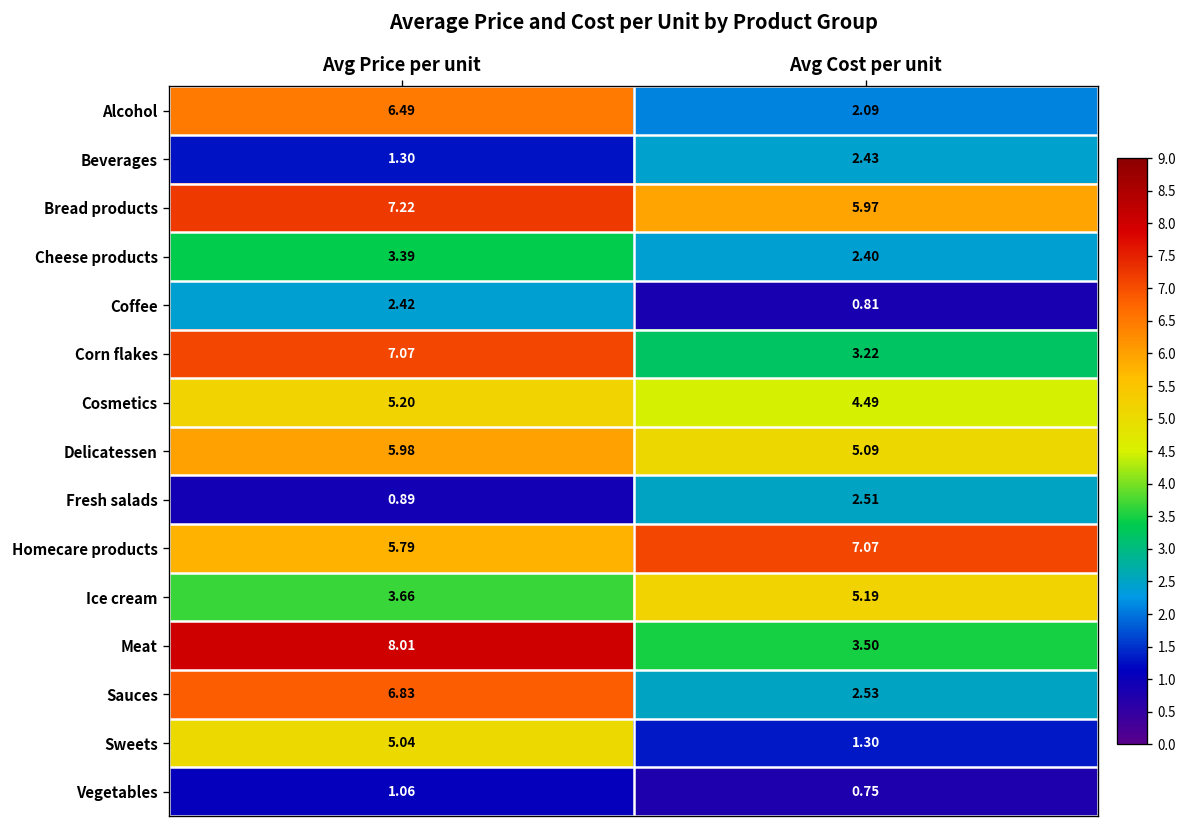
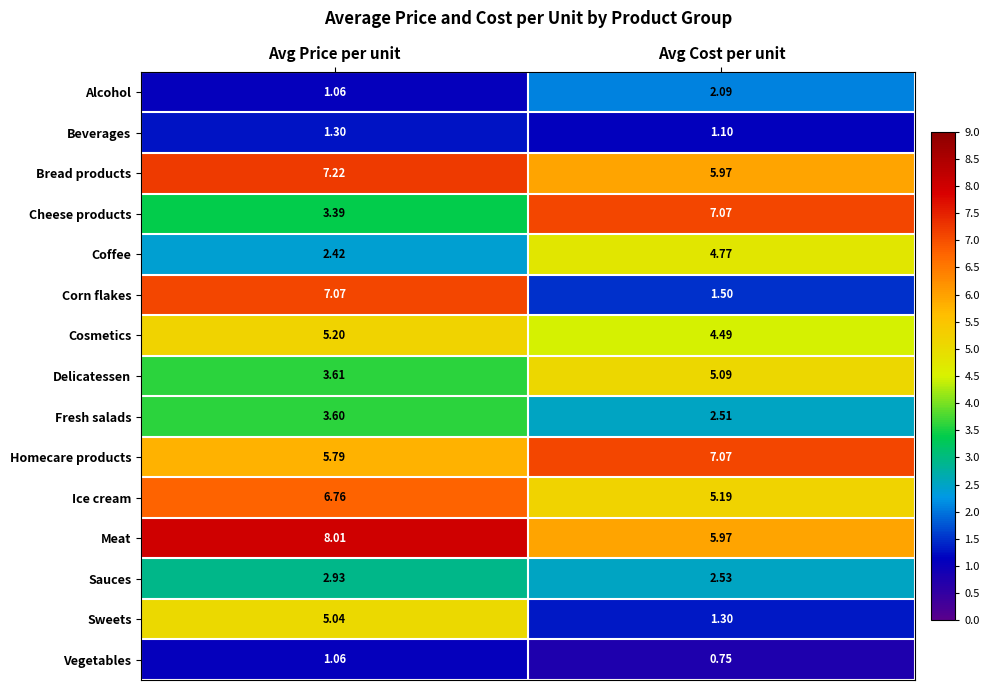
Alcohol, Avg Price per unit: 6.49 -> 1.06
Beverages, Avg Cost per unit: 2.43 -> 1.10
Cheese products, Avg Cost per unit: 2.40 -> 7.07
Coffee, Avg Cost per unit: 0.81 -> 4.77
Corn flakes, Avg Cost per unit: 3.22 -> 1.50
Delicatessen, Avg Price per unit: 5.98 -> 3.61
Fresh salads, Avg Price per unit: 0.89 -> 3.60
Ice cream, Avg Price per unit: 3.66 -> 6.76
Meat, Avg Cost per unit: 3.50 -> 5.97
Sauces, Avg Price per unit: 6.83 -> 2.93
